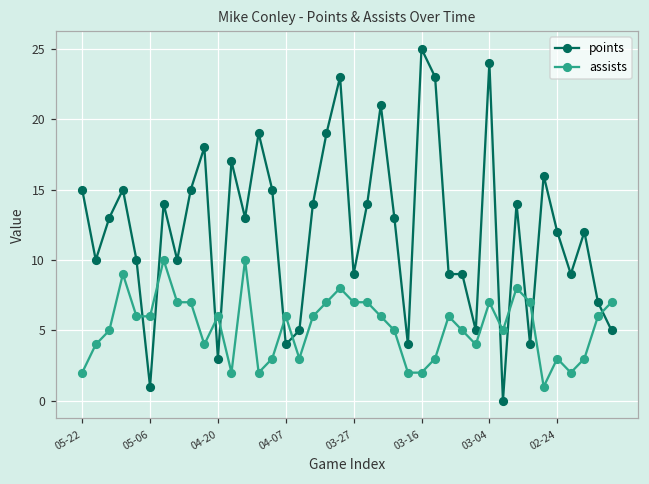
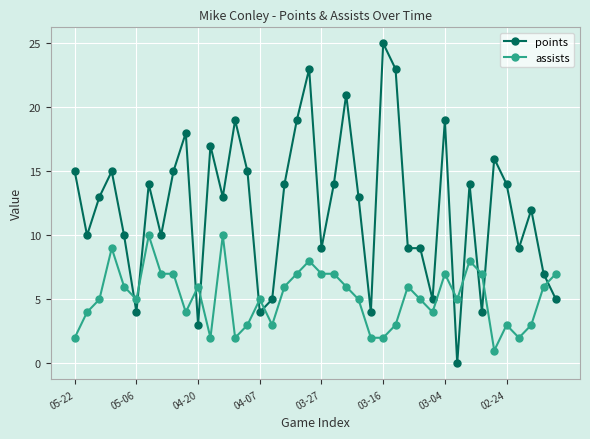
points, 05-06: 1 -> 4
assists, 05-06: 6 -> 5
assists, 04-07: 6 -> 5
points, 03-04: 24 -> 19
points, 02-24: 12 -> 14
